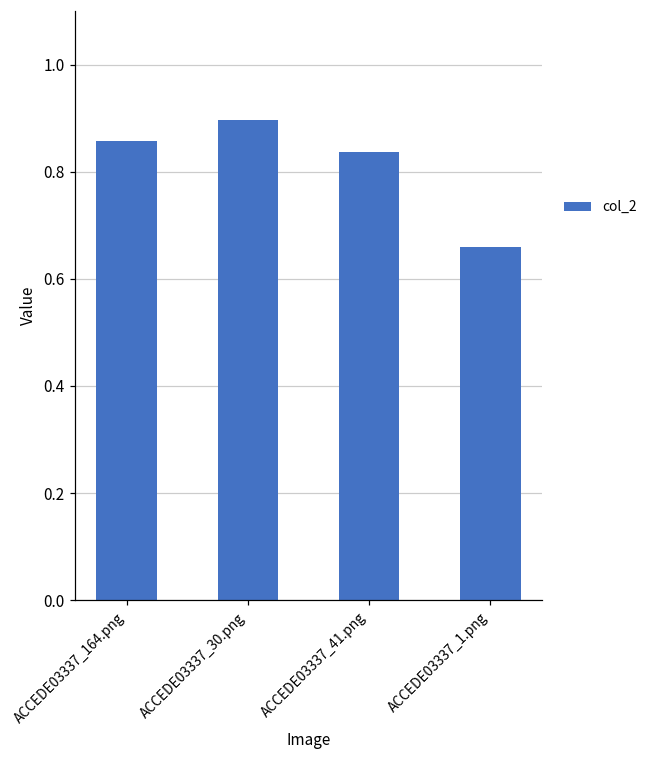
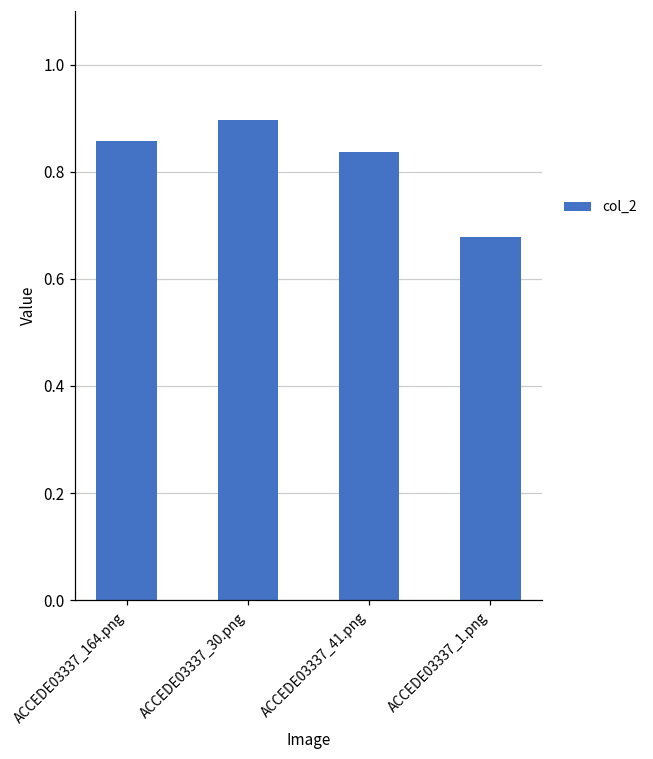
ACCEDE03337_1.png: 0.66 -> 0.68
